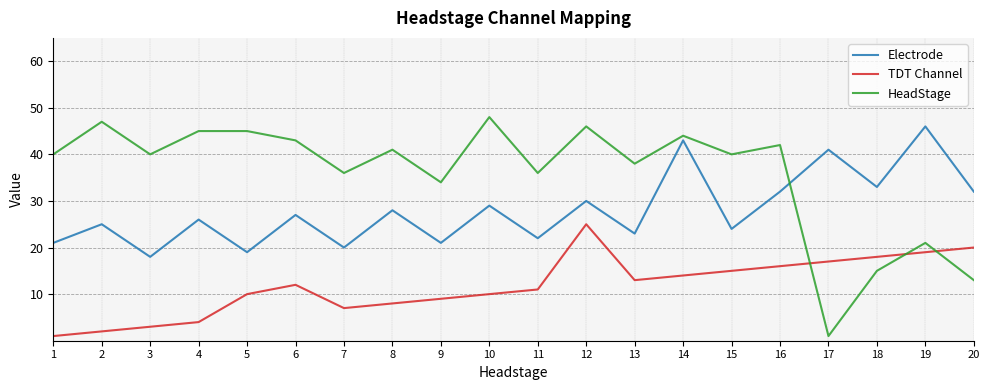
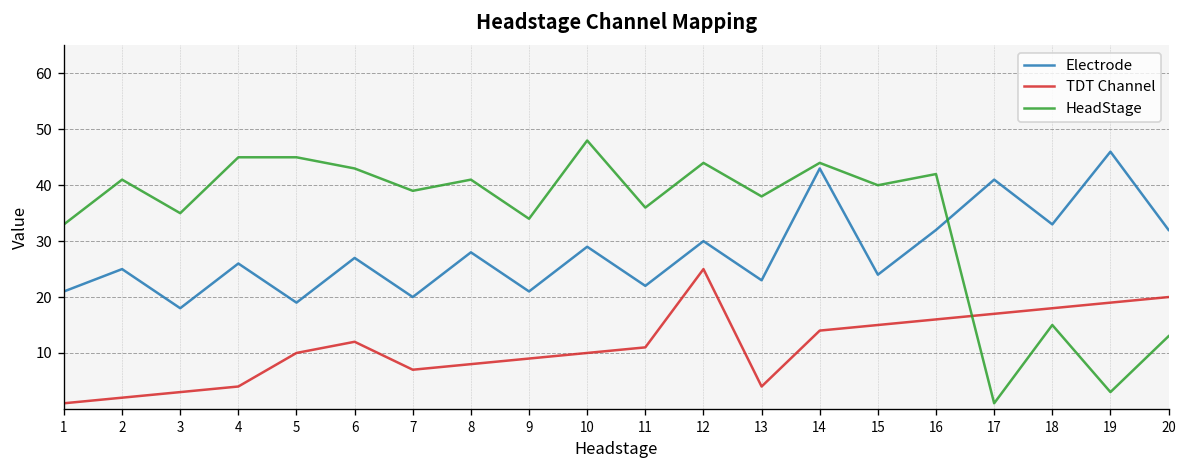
HeadStage, 1: 40 -> 33
HeadStage, 2: 47 -> 41
HeadStage, 3: 40 -> 35
HeadStage, 7: 36 -> 39
HeadStage, 12: 46 -> 44
TDT Channel, 13: 13 -> 4
HeadStage, 19: 21 -> 3
